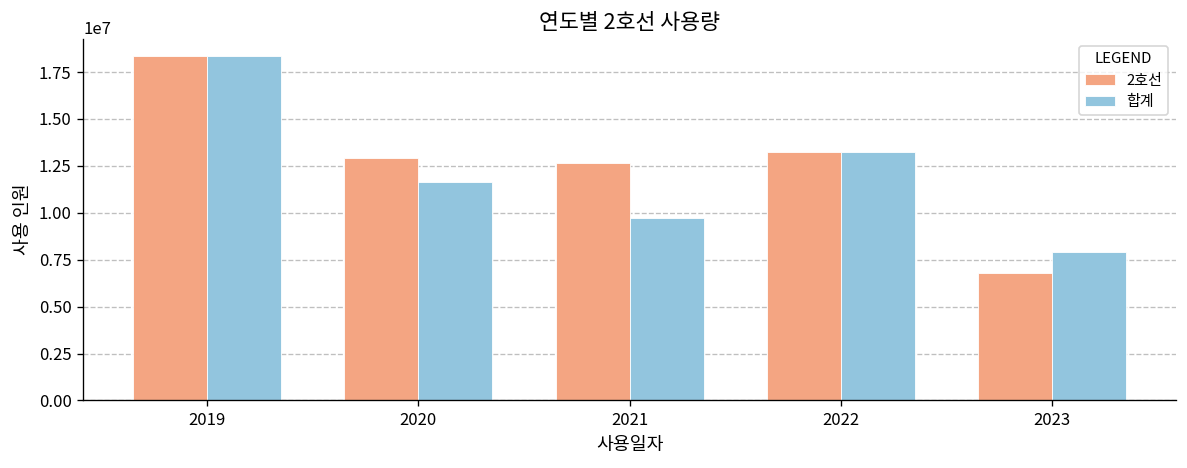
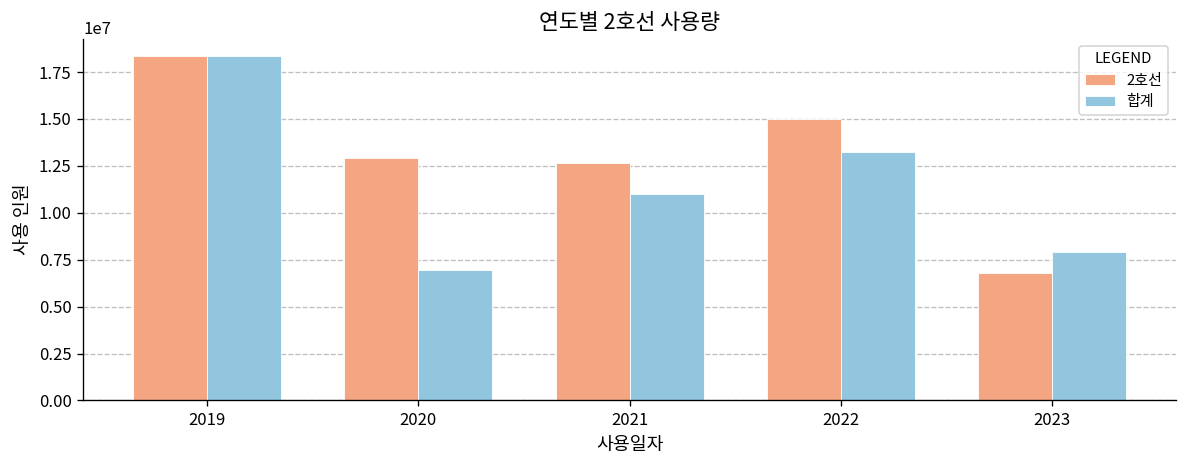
합계, 2020: 11700000 -> 6900000
합계, 2021: 9700000 -> 11000000
2호선, 2022: 13300000 -> 15000000
